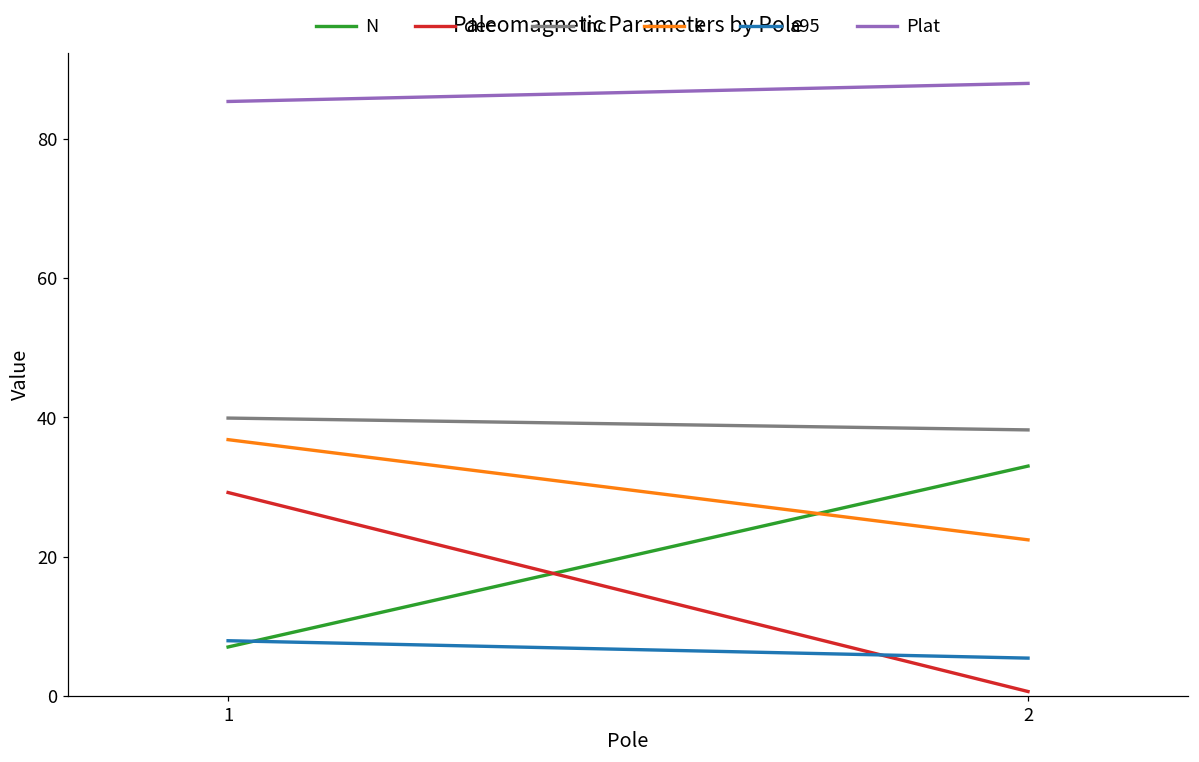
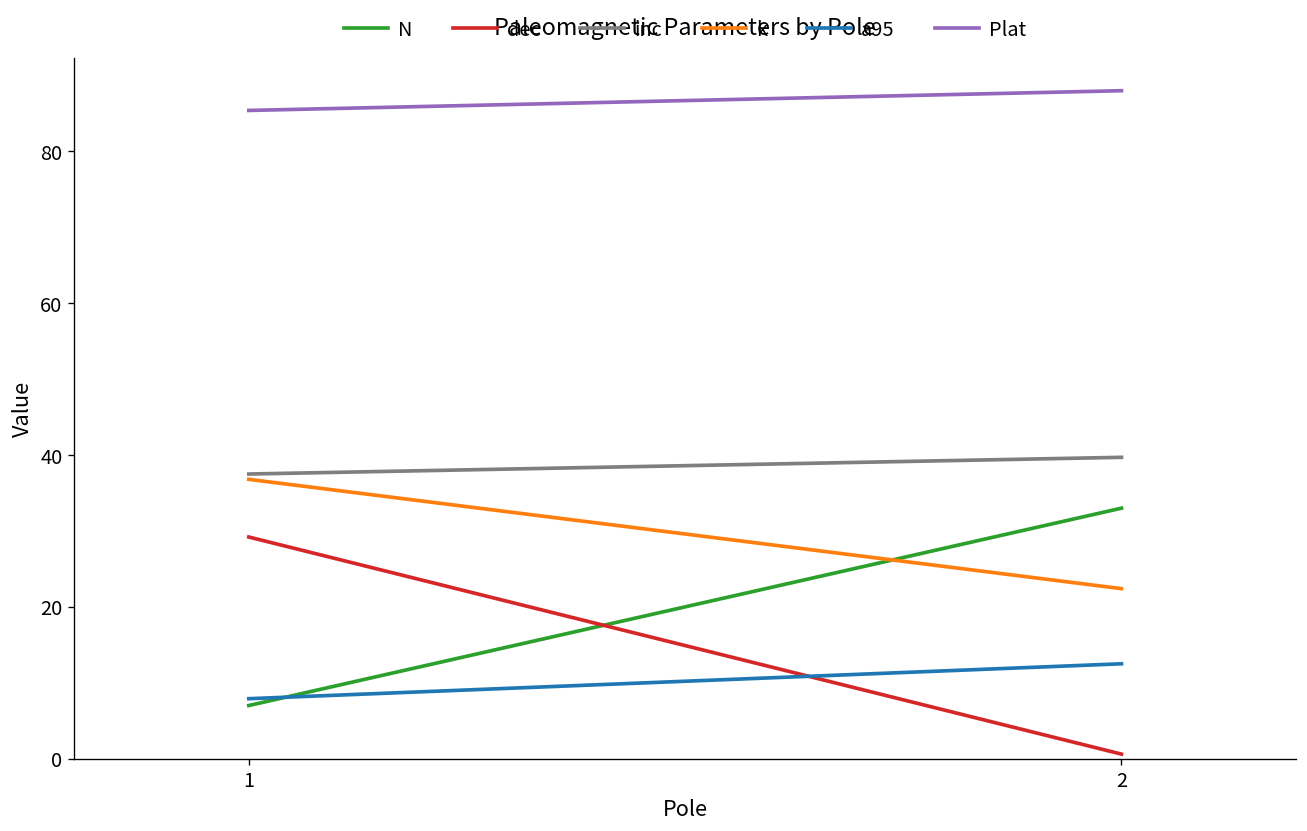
inc, 1: 40 -> 38
inc, 2: 38 -> 40
a95, 2: 5 -> 13
